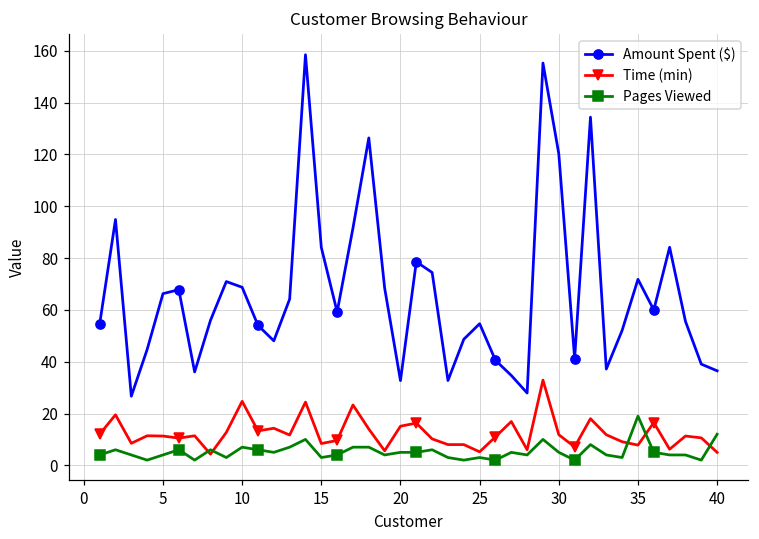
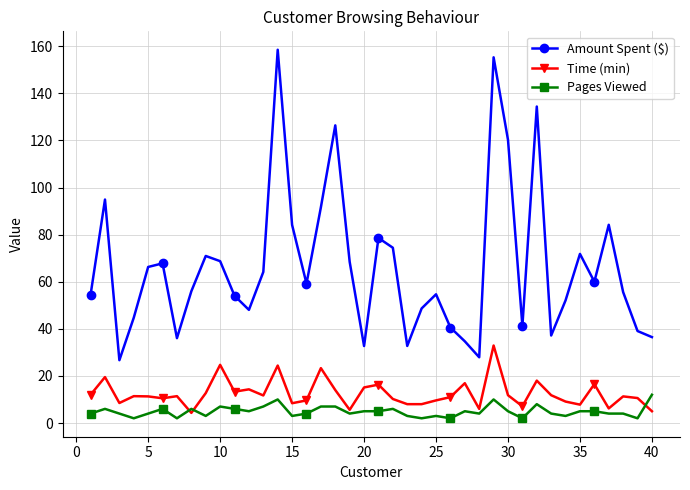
Time (min), 25: 5 -> 10
Pages Viewed, 35: 19 -> 5
